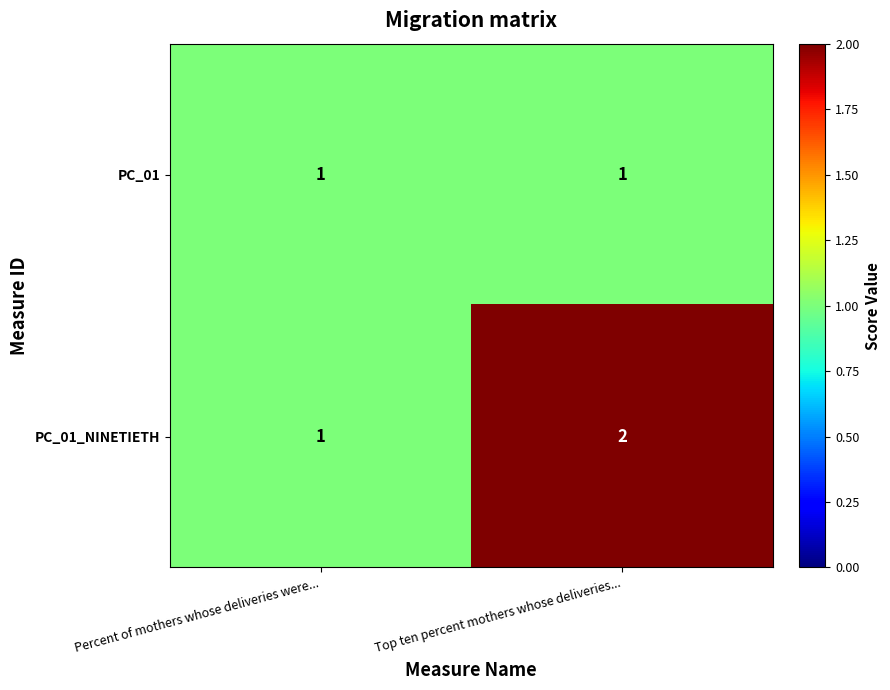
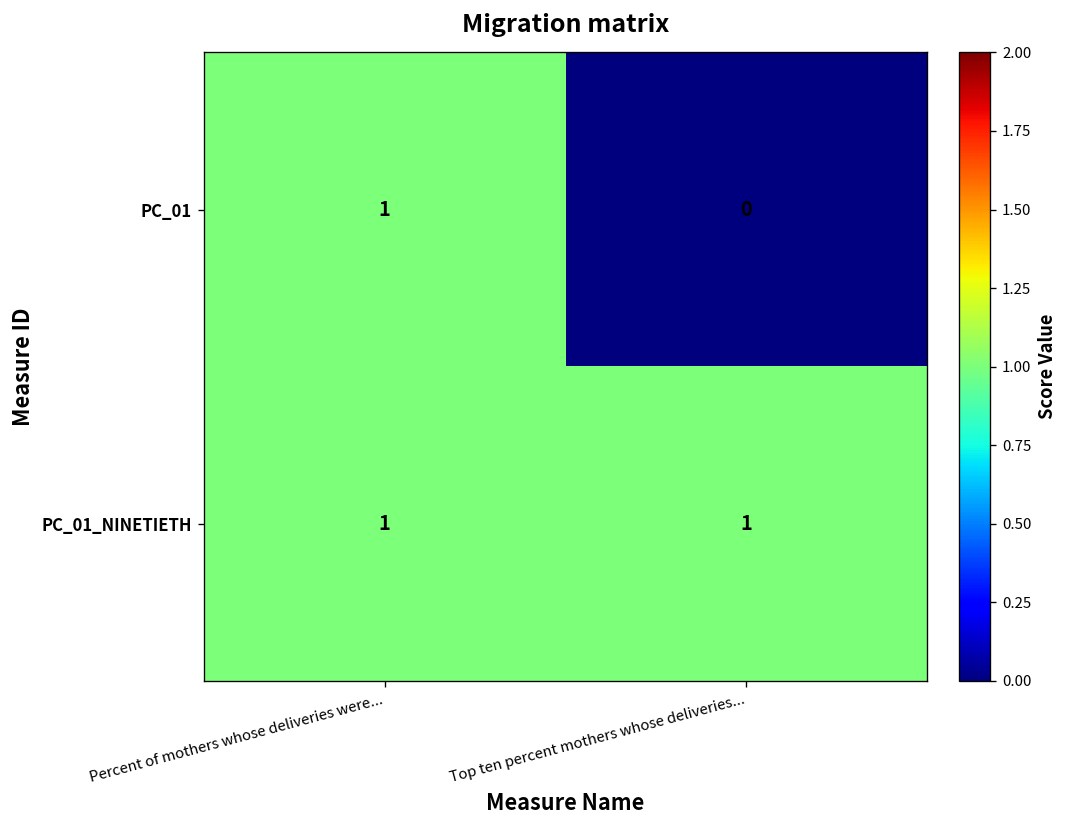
PC_01, Top ten percent mothers whose deliveries...: 1 -> 0
PC_01_NINETIETH, Top ten percent mothers whose deliveries...: 2 -> 1
